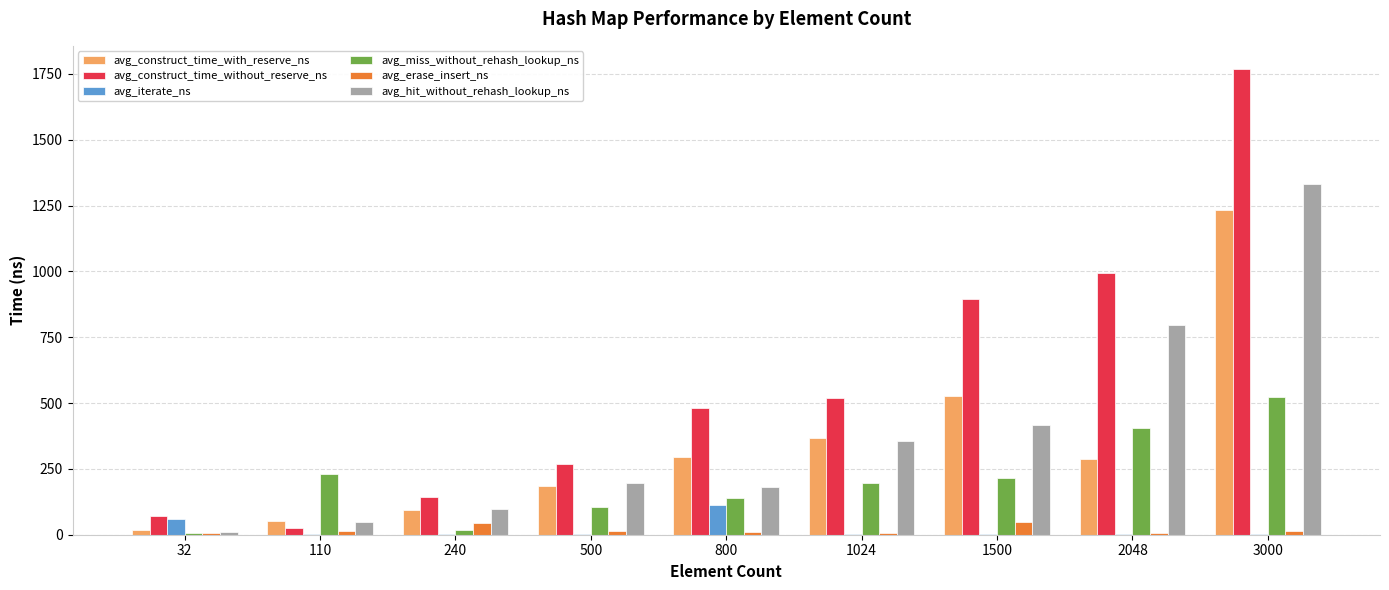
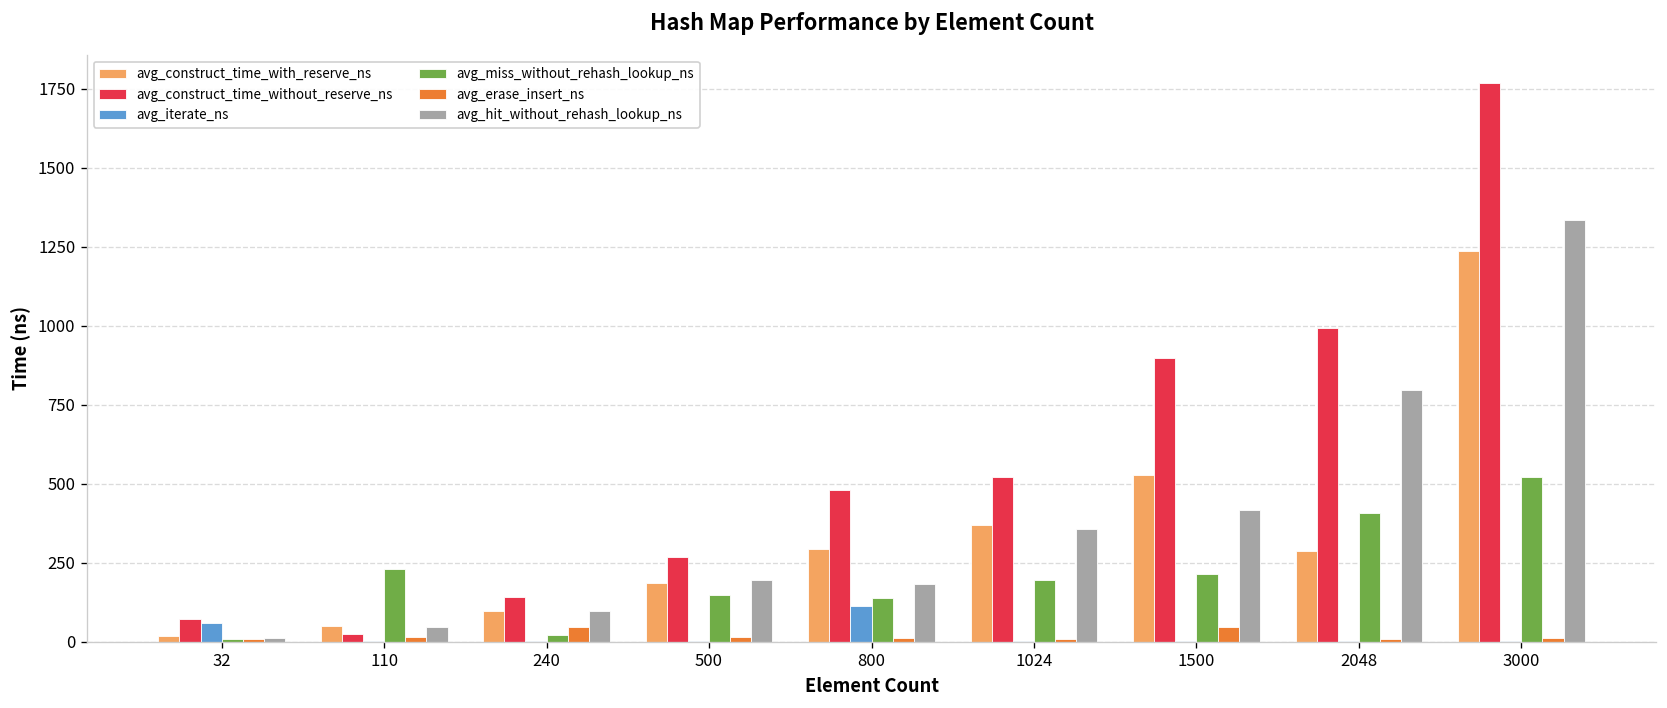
avg_miss_without_rehash_lookup_ns, 500: 100 -> 150
